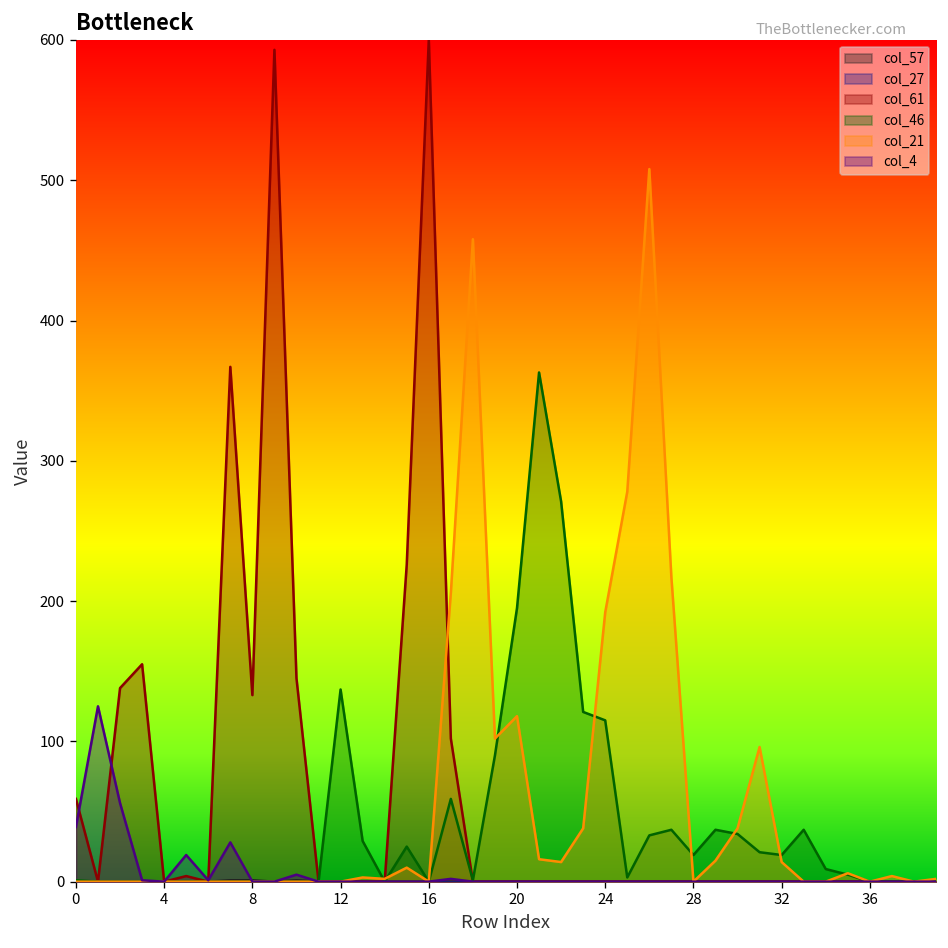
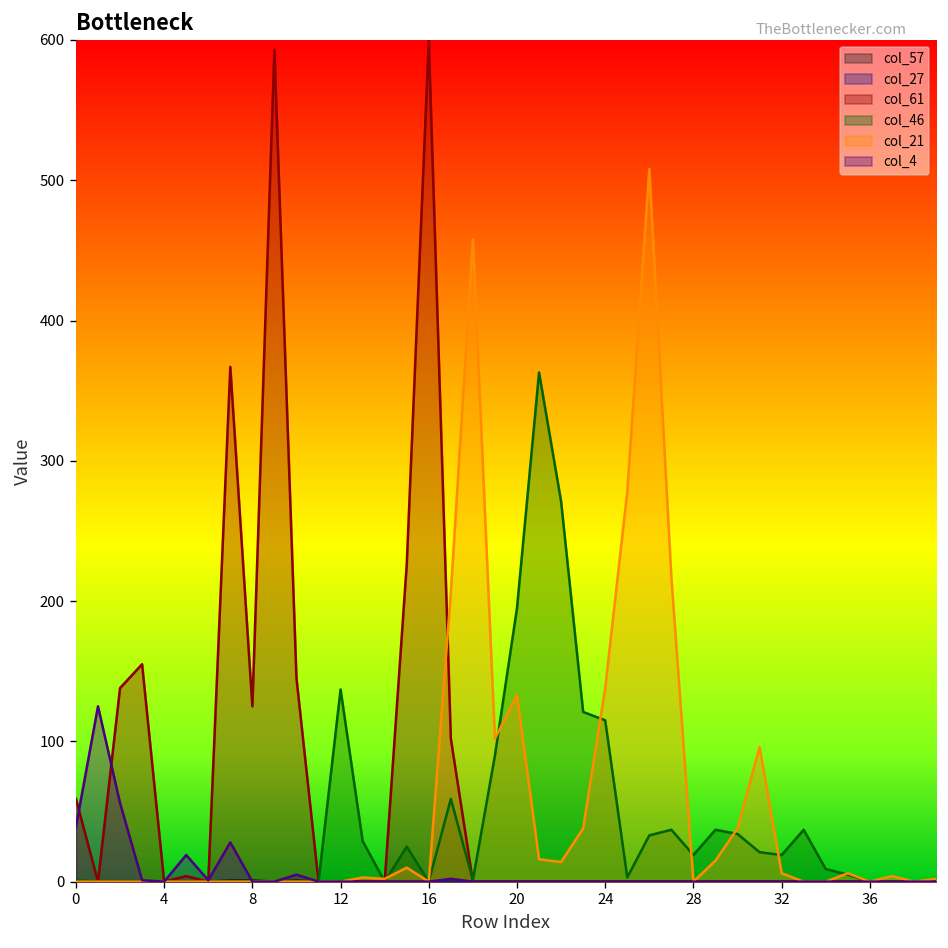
col_61, 8: 133 -> 125
col_21, 20: 118 -> 133
col_21, 24: 192 -> 138
col_21, 32: 14 -> 6
